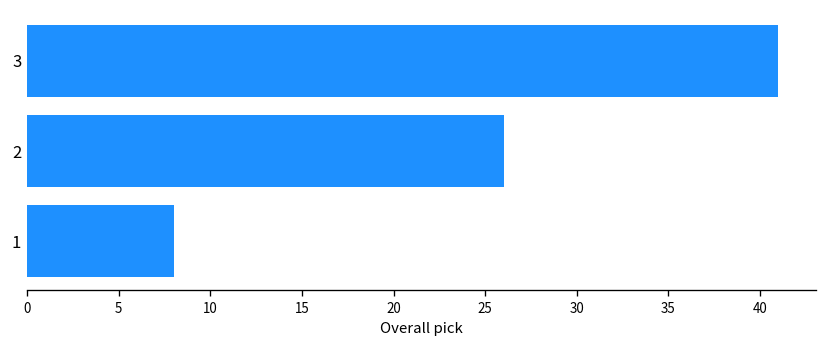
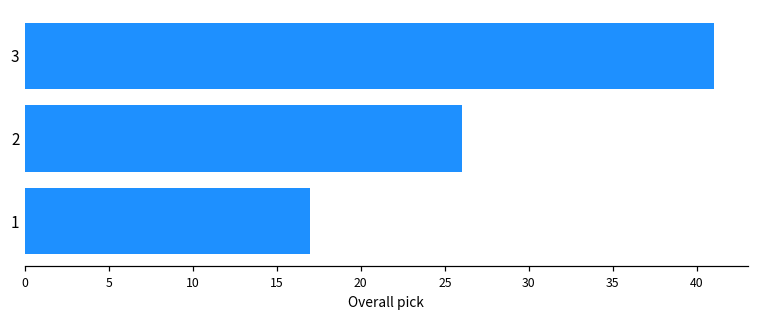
1: 8 -> 17
